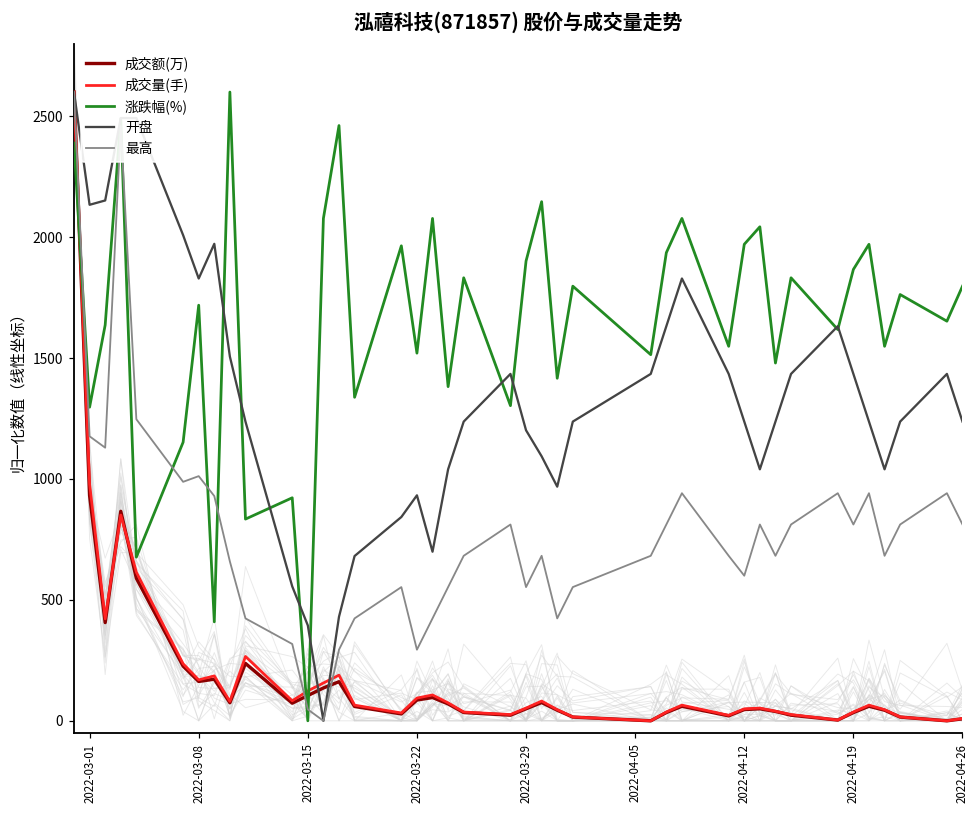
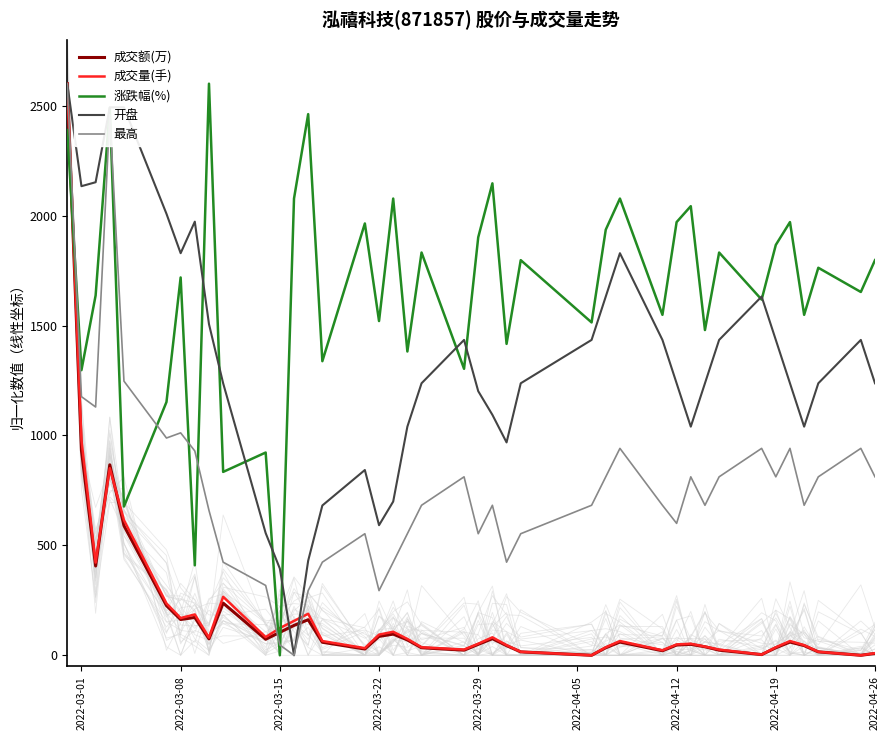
开盘, 2022-03-22: 930 -> 590
